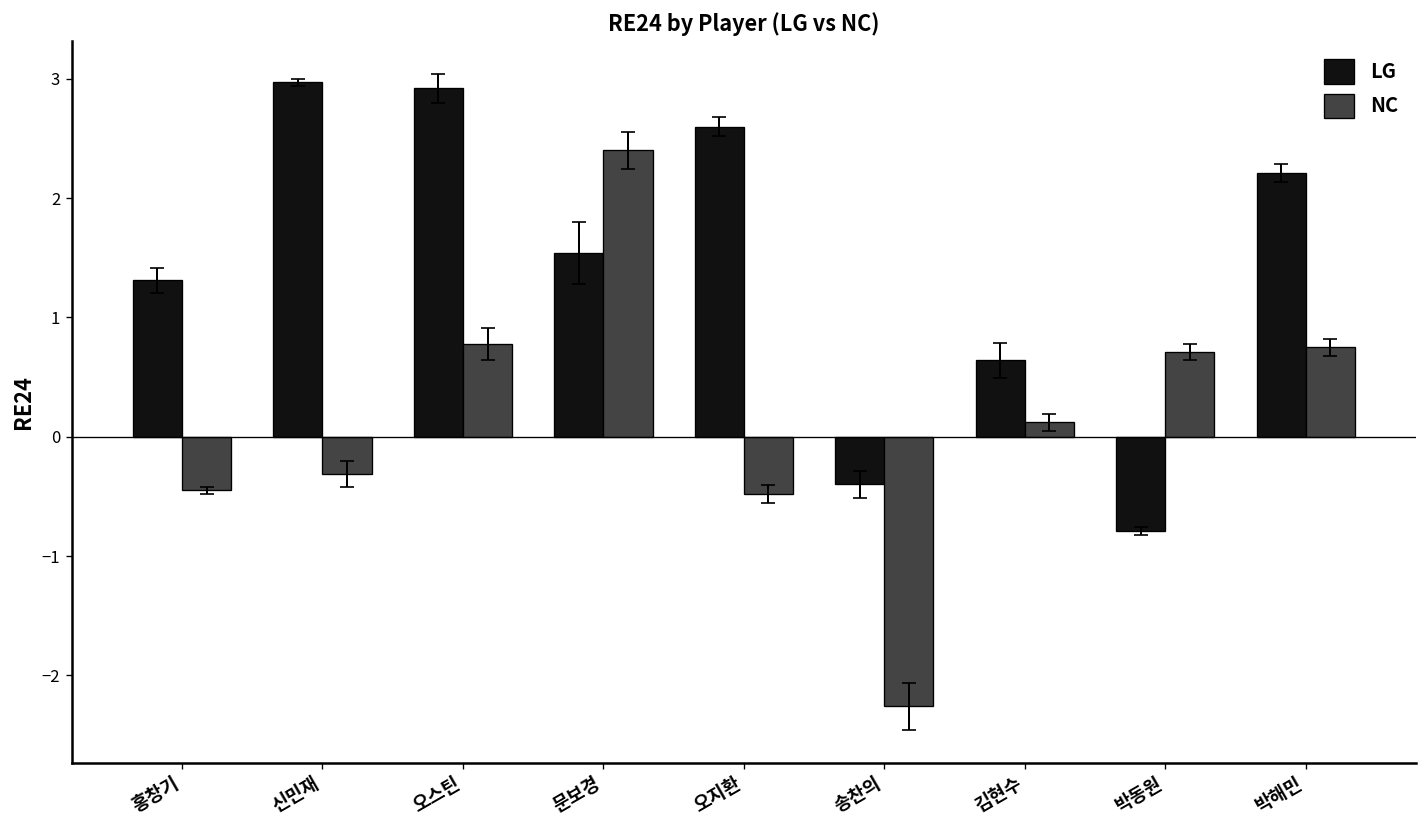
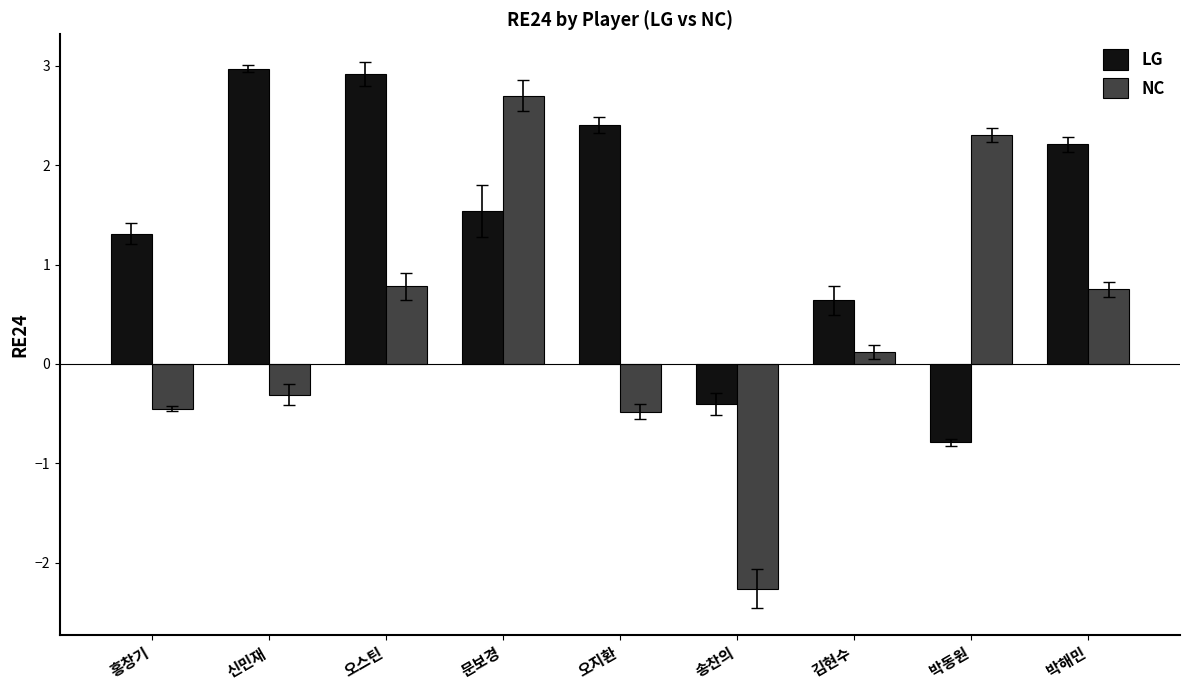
NC, 문보경: 2.4 -> 2.7
LG, 오지환: 2.6 -> 2.4
NC, 박동원: 0.7 -> 2.3
